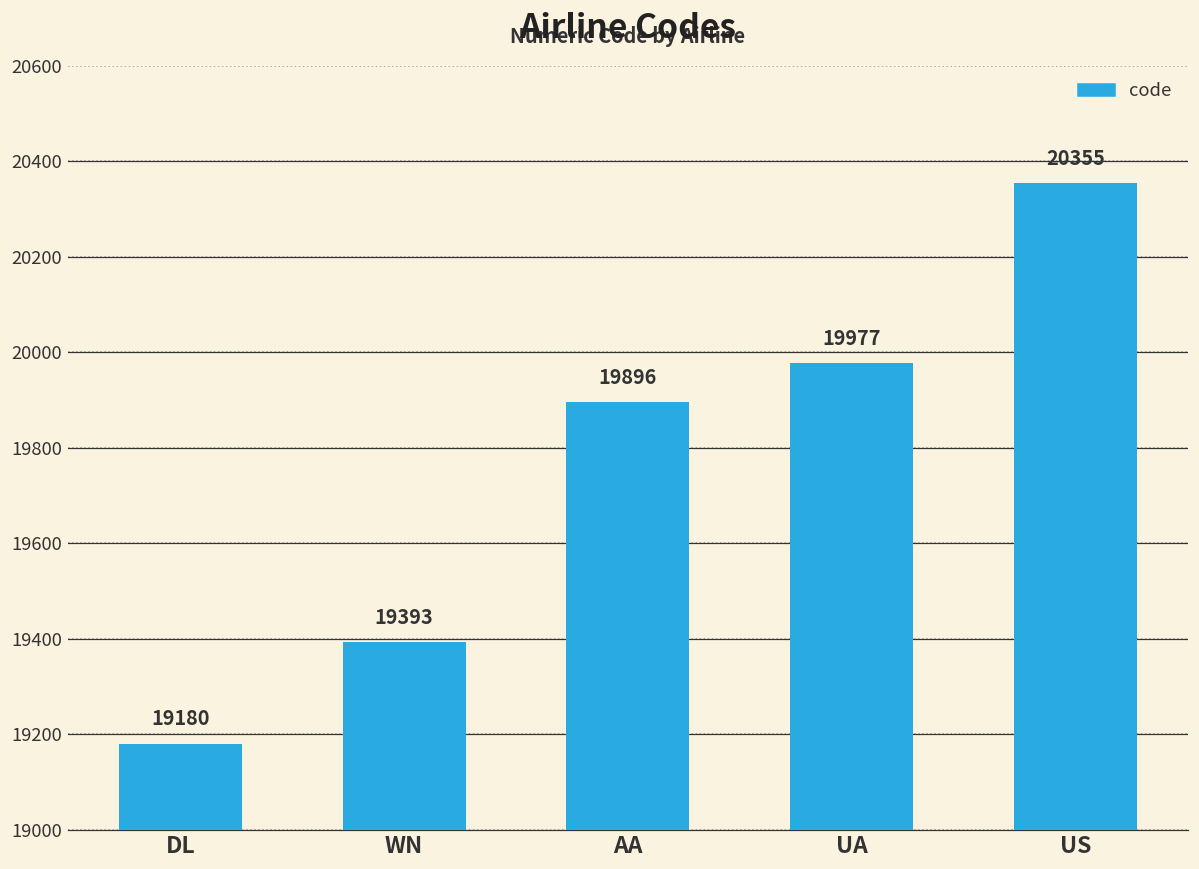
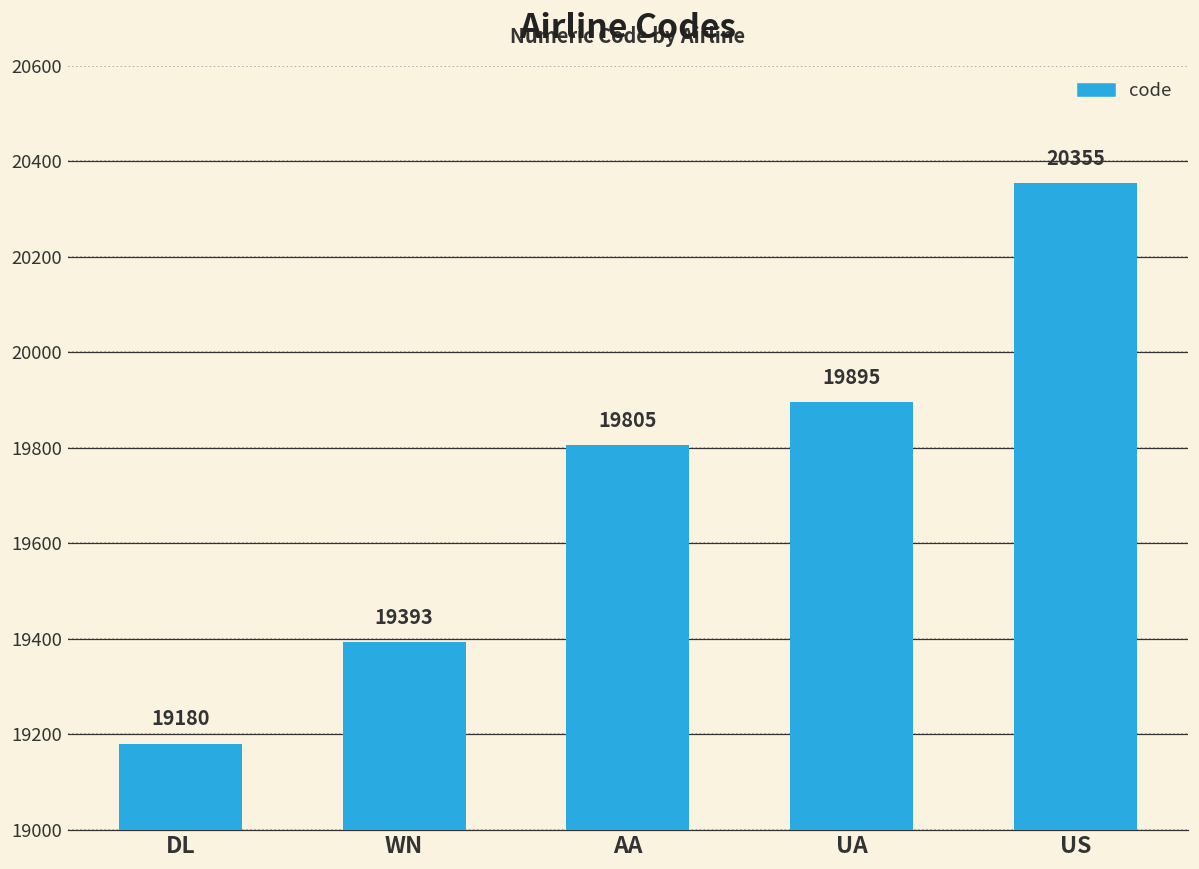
AA: 19896 -> 19805
UA: 19977 -> 19895
